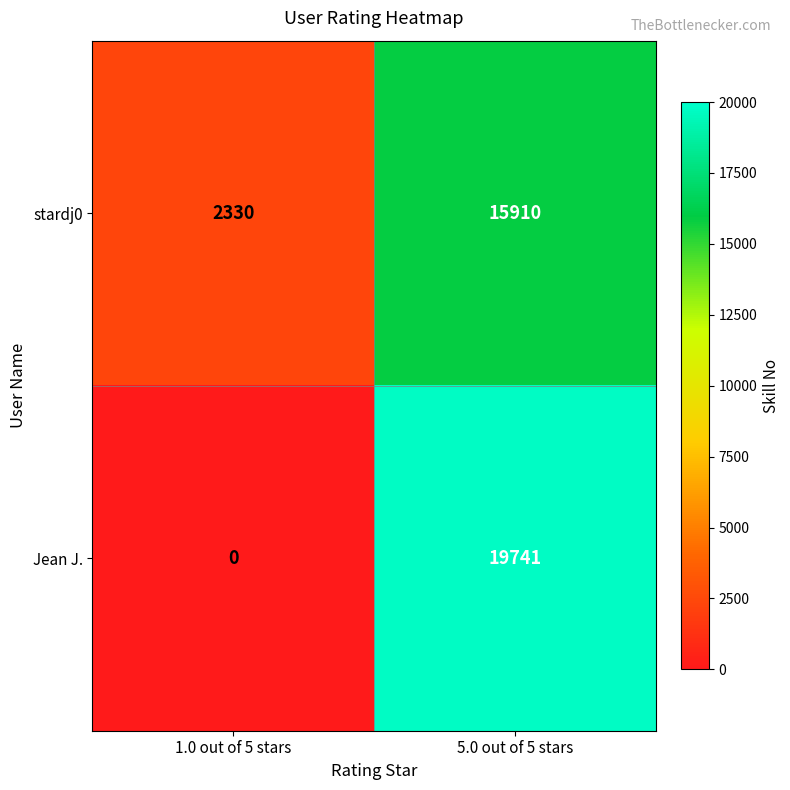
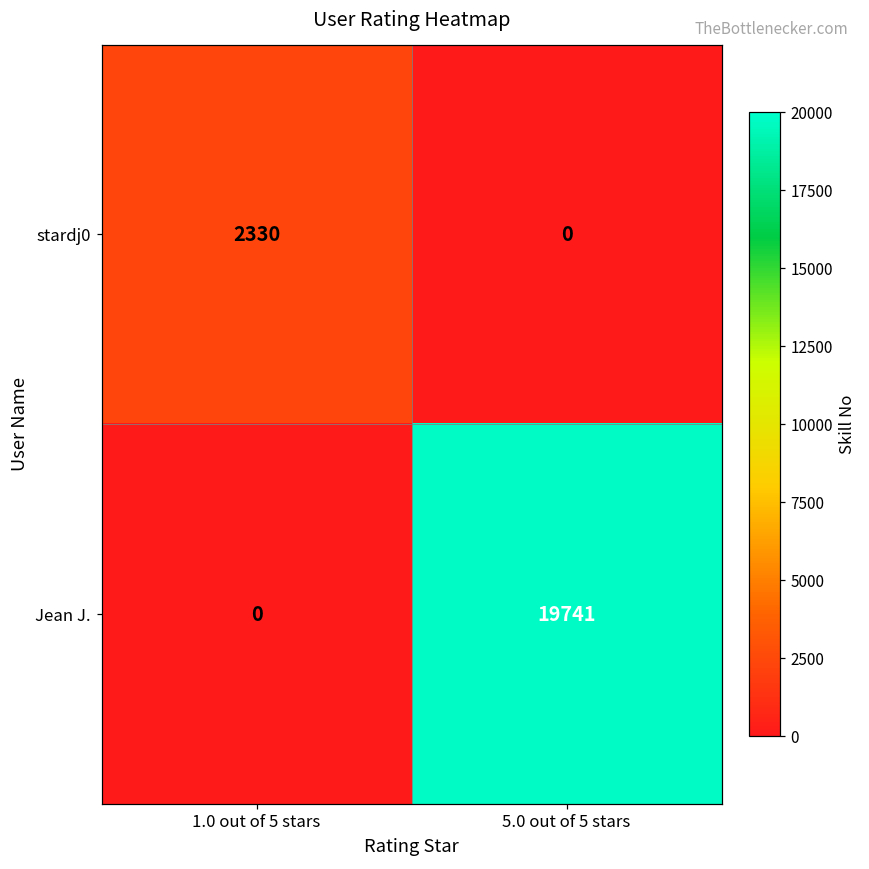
stardj0, 5.0 out of 5 stars: 15910 -> 0
